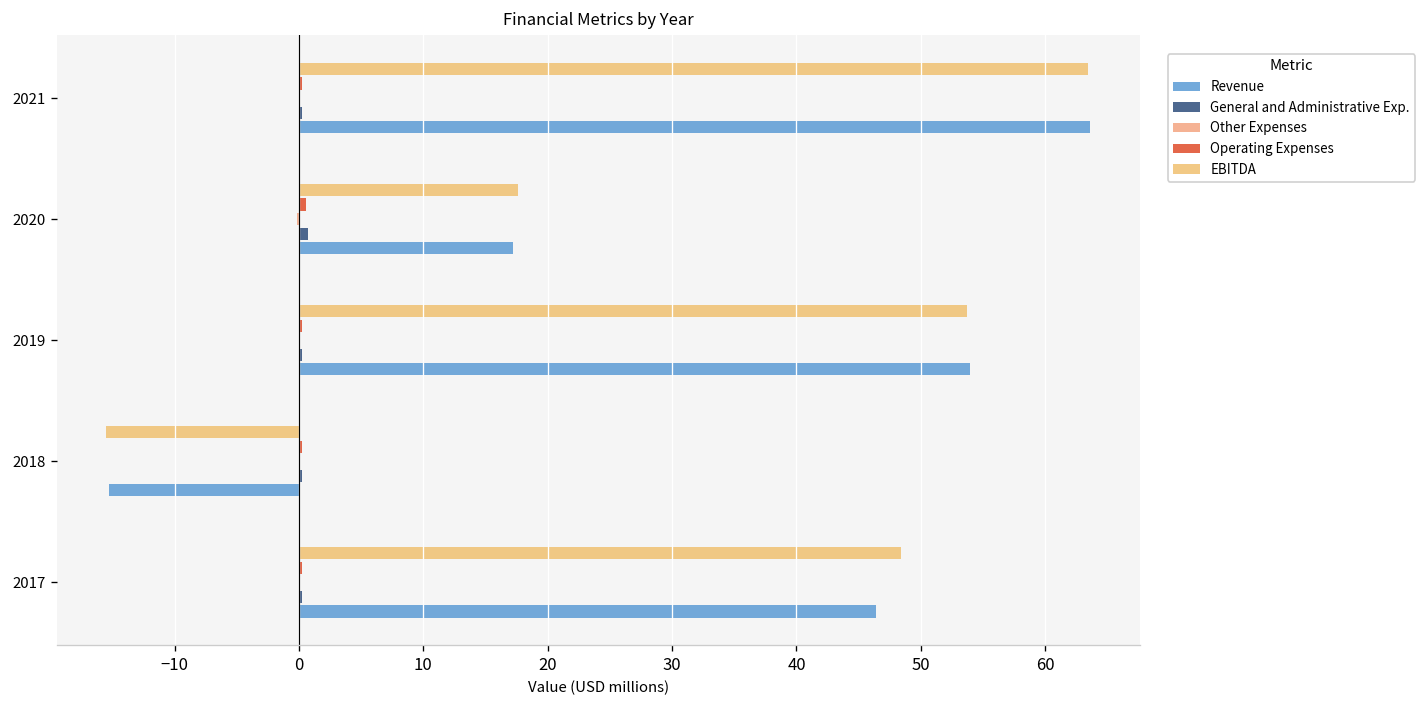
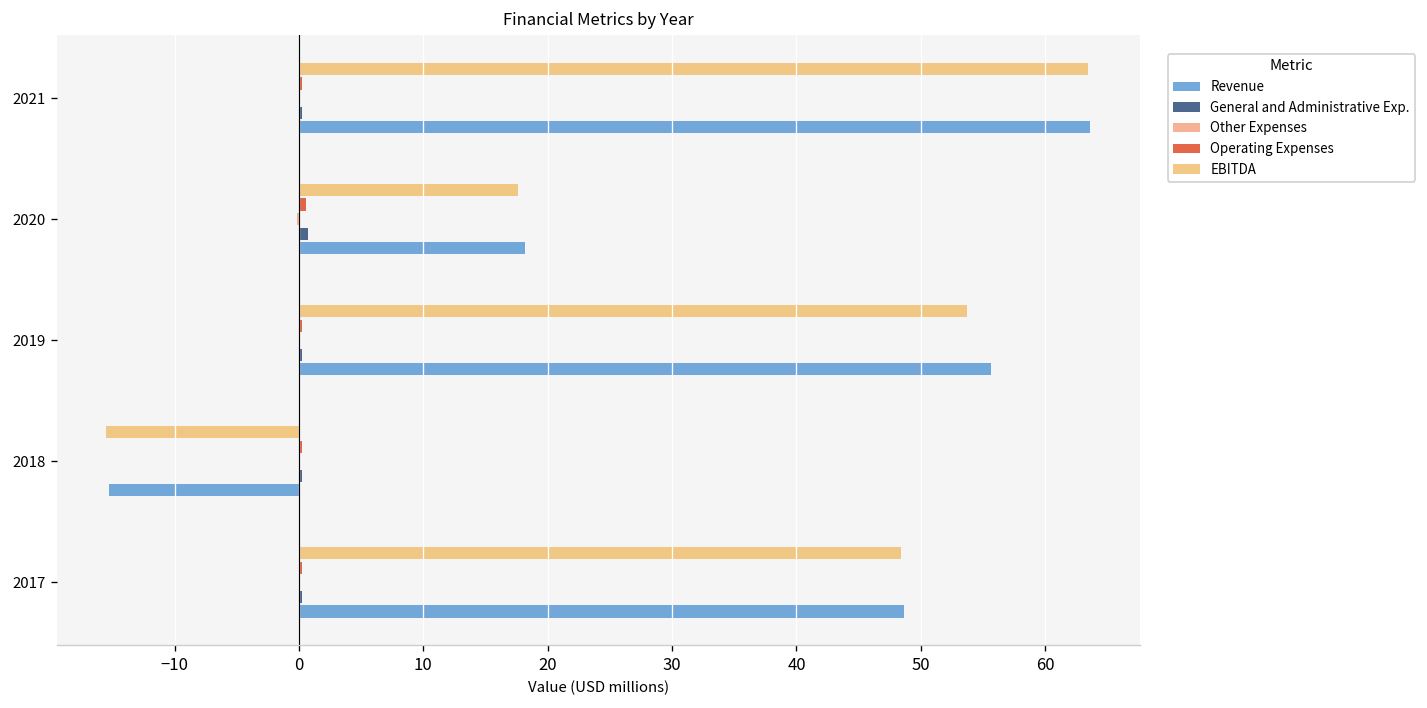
Revenue, 2020: 17.2 -> 18.2
Revenue, 2019: 54.0 -> 55.6
Revenue, 2017: 46.4 -> 48.7
